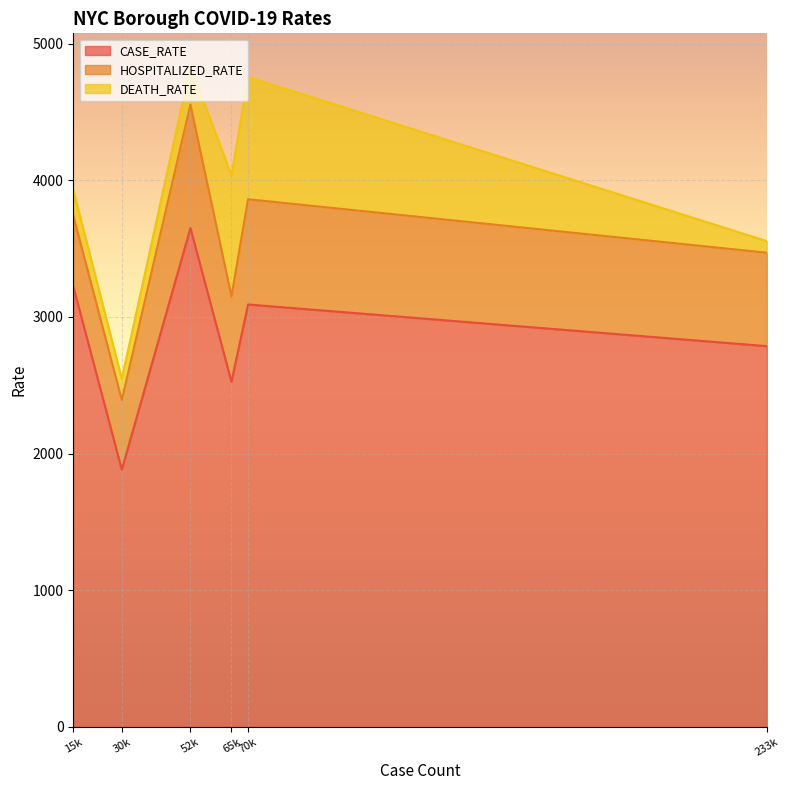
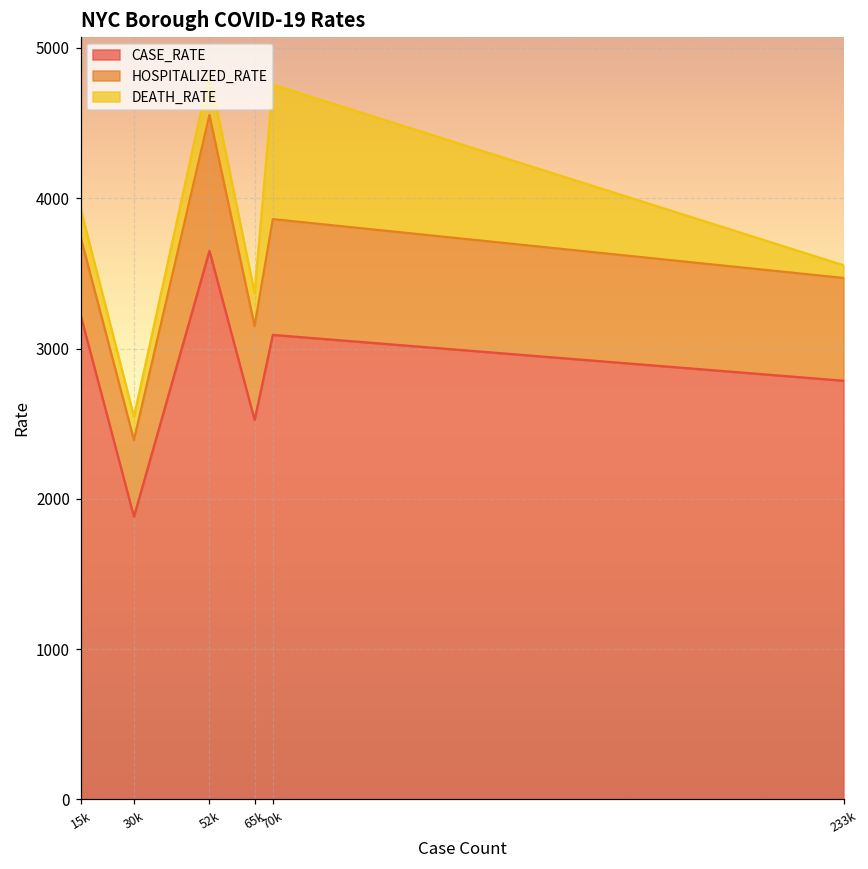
DEATH_RATE, 65k: 890 -> 220
